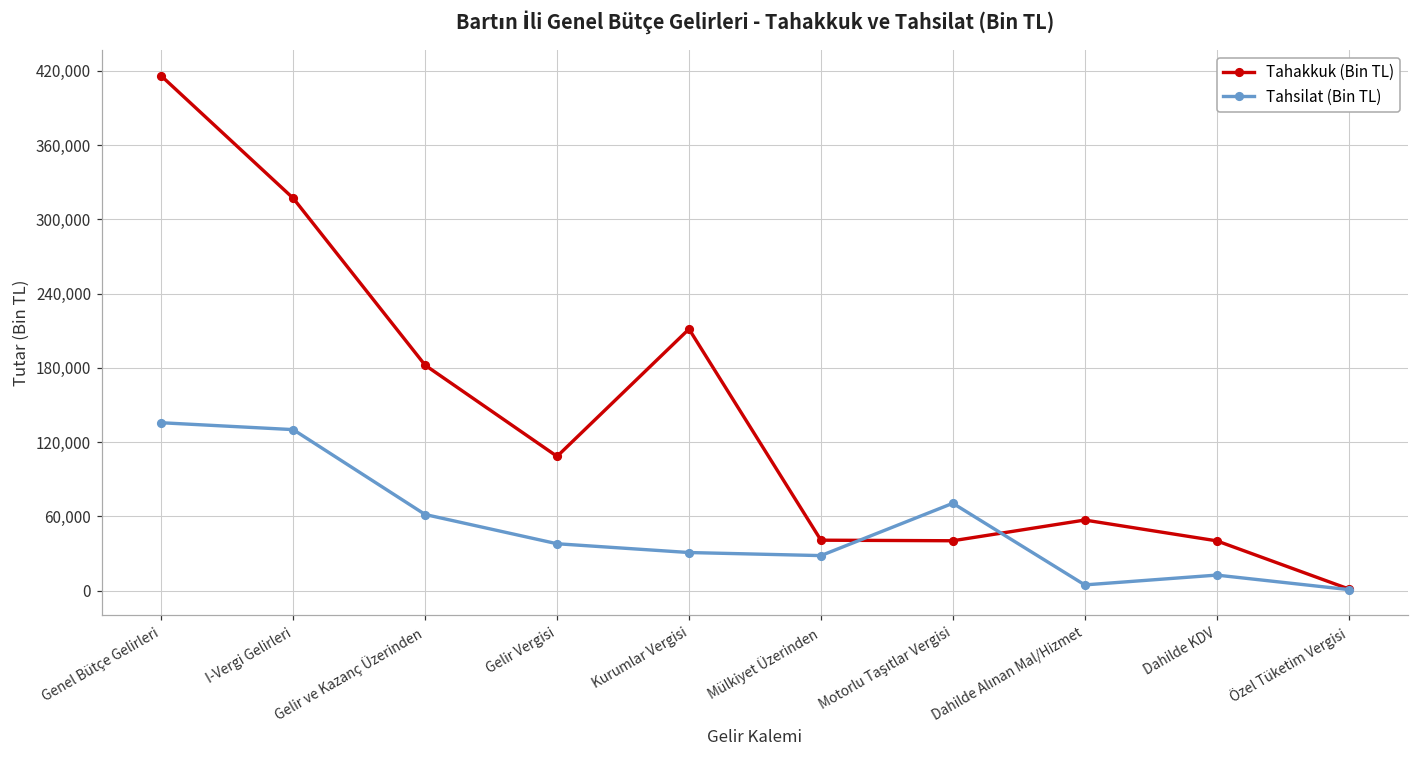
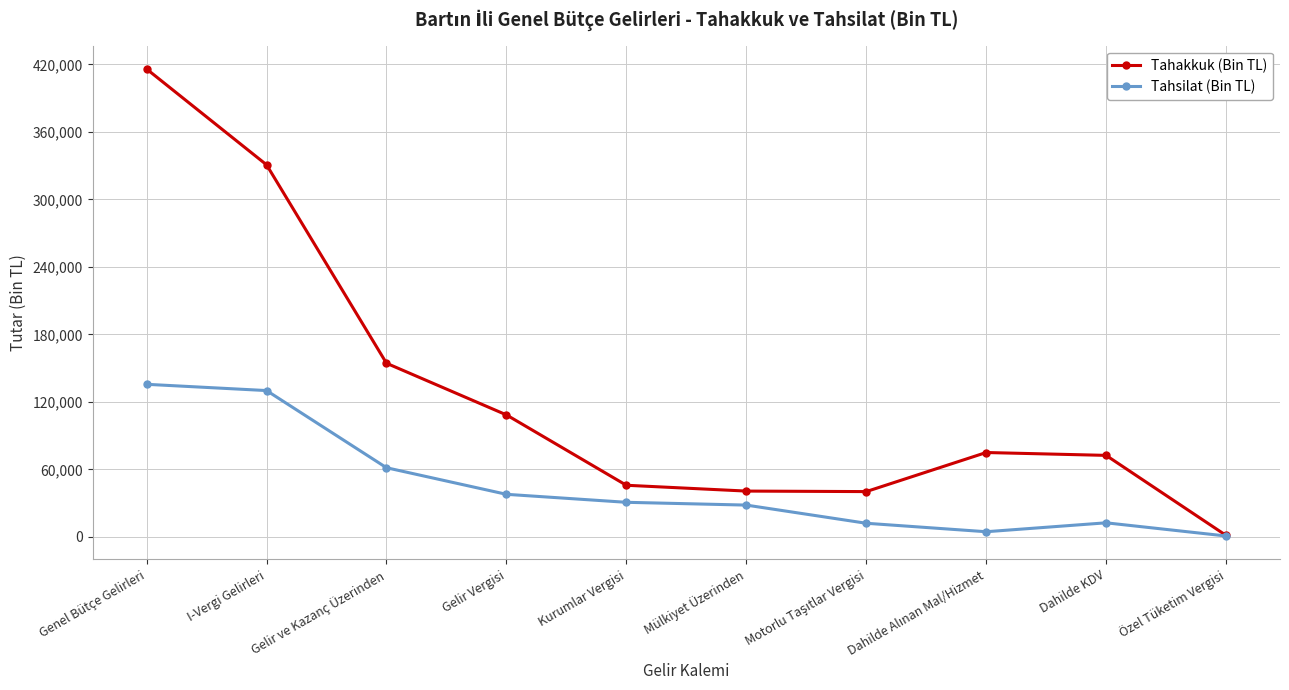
Tahakkuk (Bin TL), I-Vergi Gelirleri: 317,000 -> 331,000
Tahakkuk (Bin TL), Gelir ve Kazanç Üzerinden: 182,000 -> 154,000
Tahakkuk (Bin TL), Kurumlar Vergisi: 211,000 -> 46,000
Tahsilat (Bin TL), Motorlu Taşıtlar Vergisi: 71,000 -> 12,000
Tahakkuk (Bin TL), Dahilde Alınan Mal/Hizmet: 57,000 -> 75,000
Tahakkuk (Bin TL), Dahilde KDV: 40,000 -> 72,000
